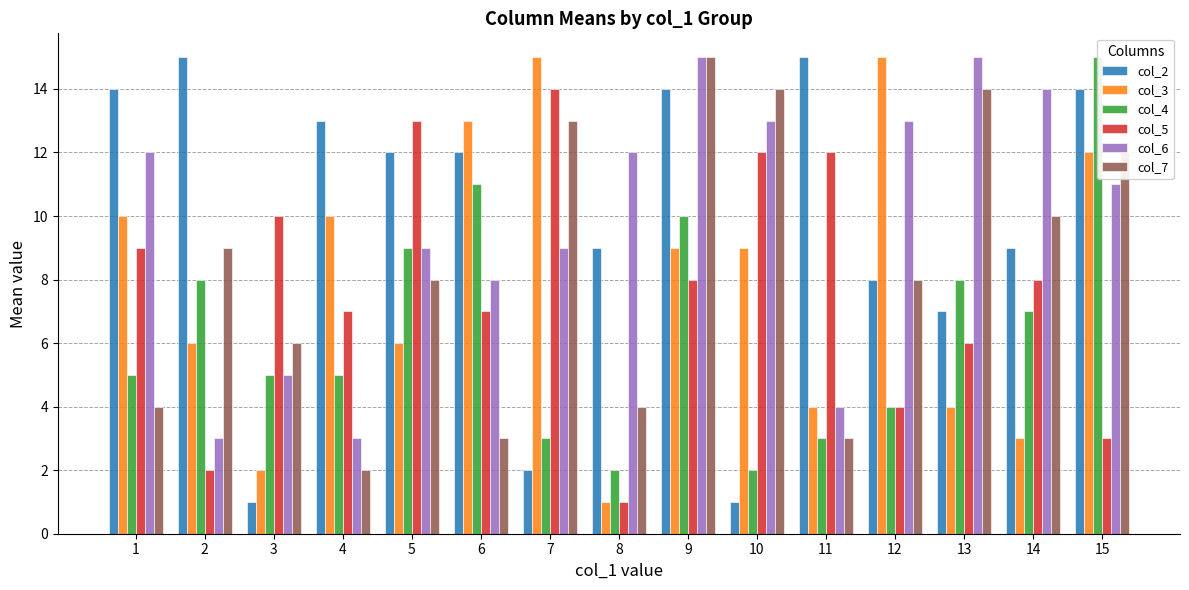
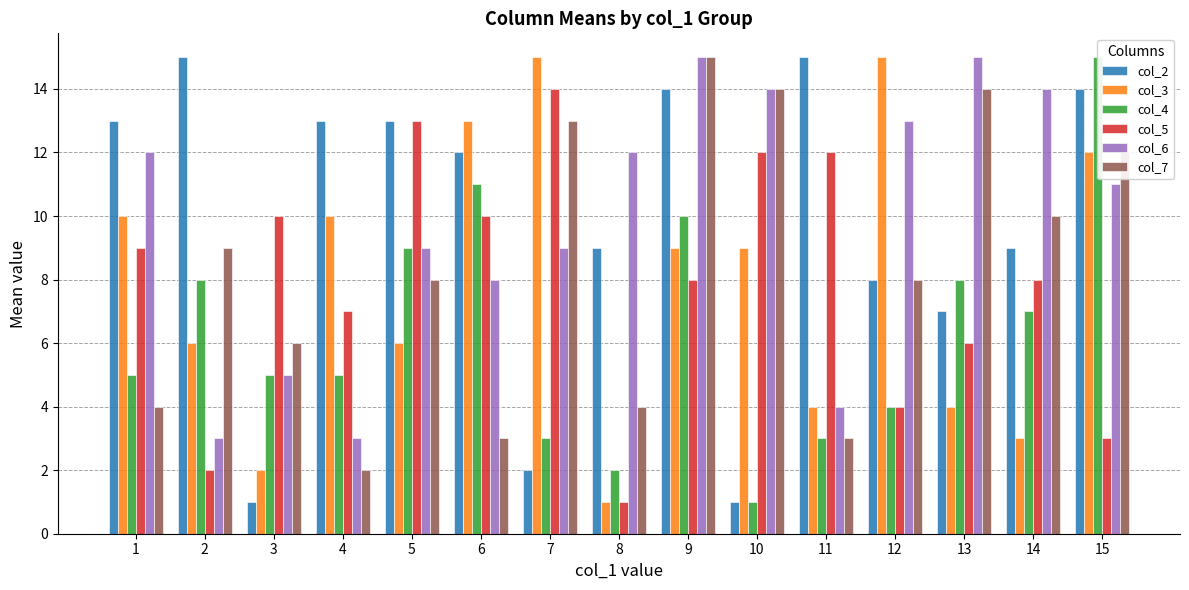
col_2, 1: 14 -> 13
col_2, 5: 12 -> 13
col_5, 6: 7 -> 10
col_4, 10: 2 -> 1
col_6, 10: 13 -> 14
